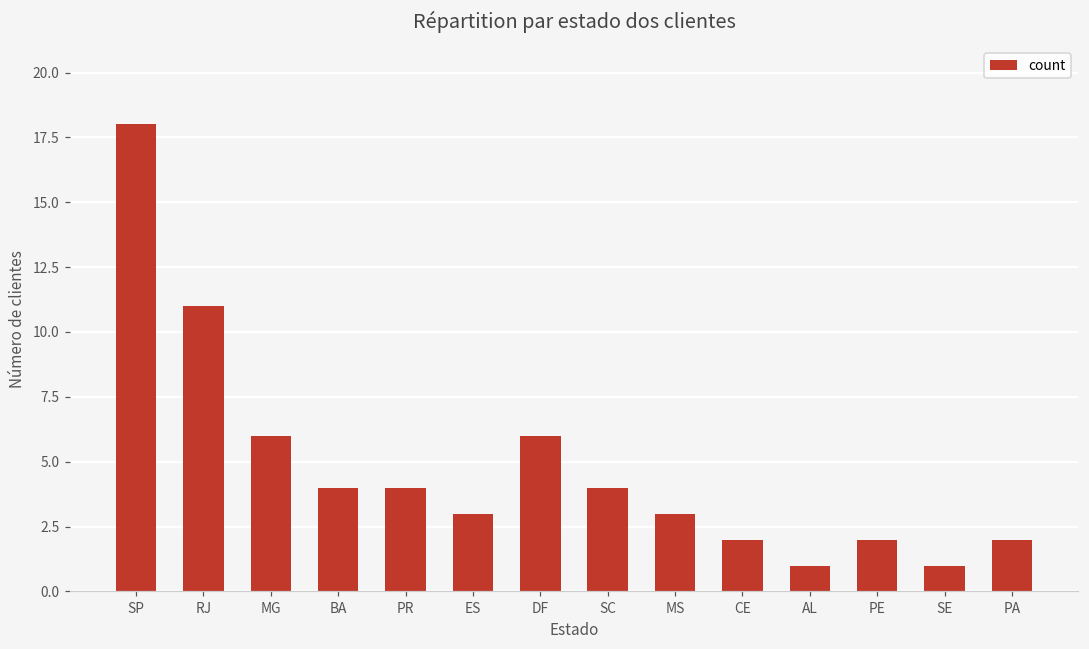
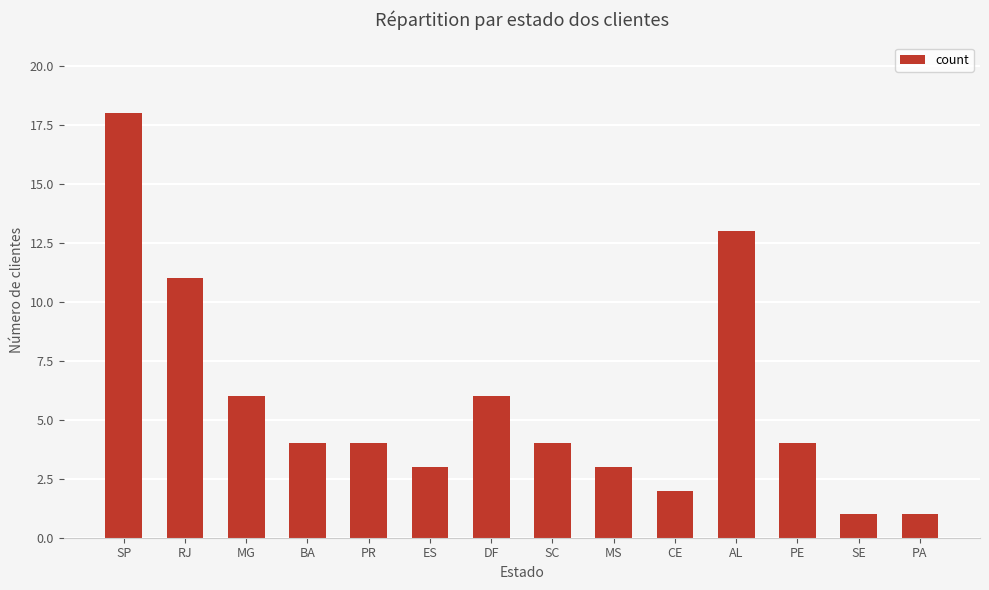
AL: 1 -> 13
PE: 2 -> 4
PA: 2 -> 1
